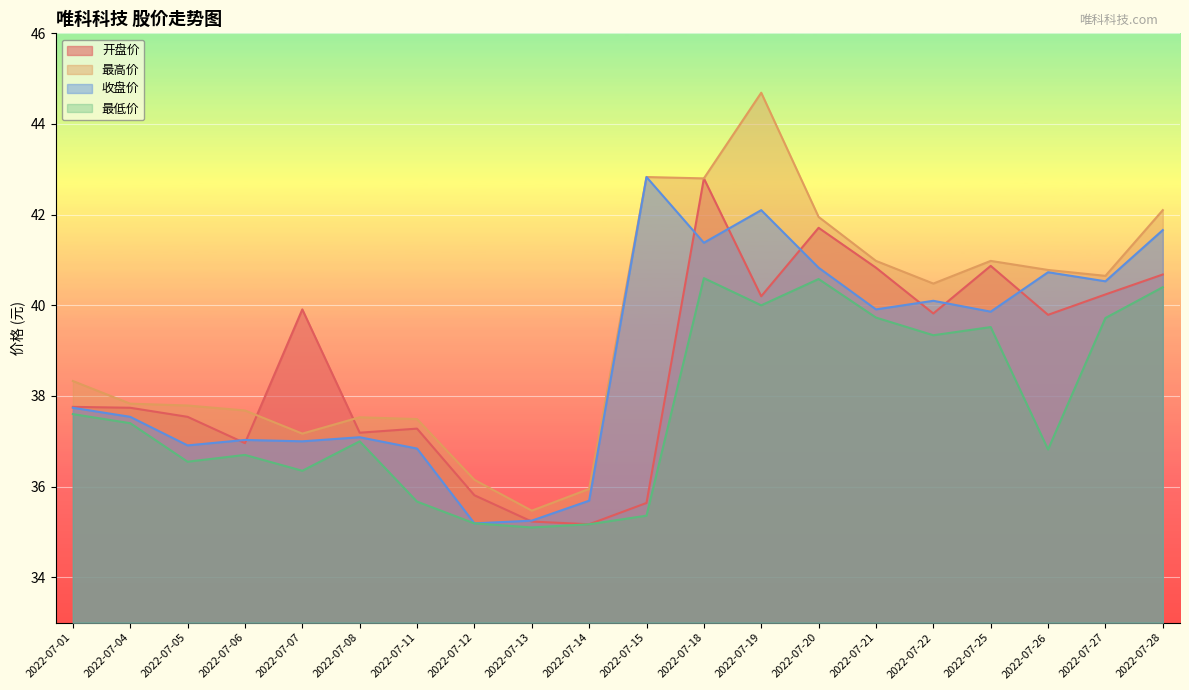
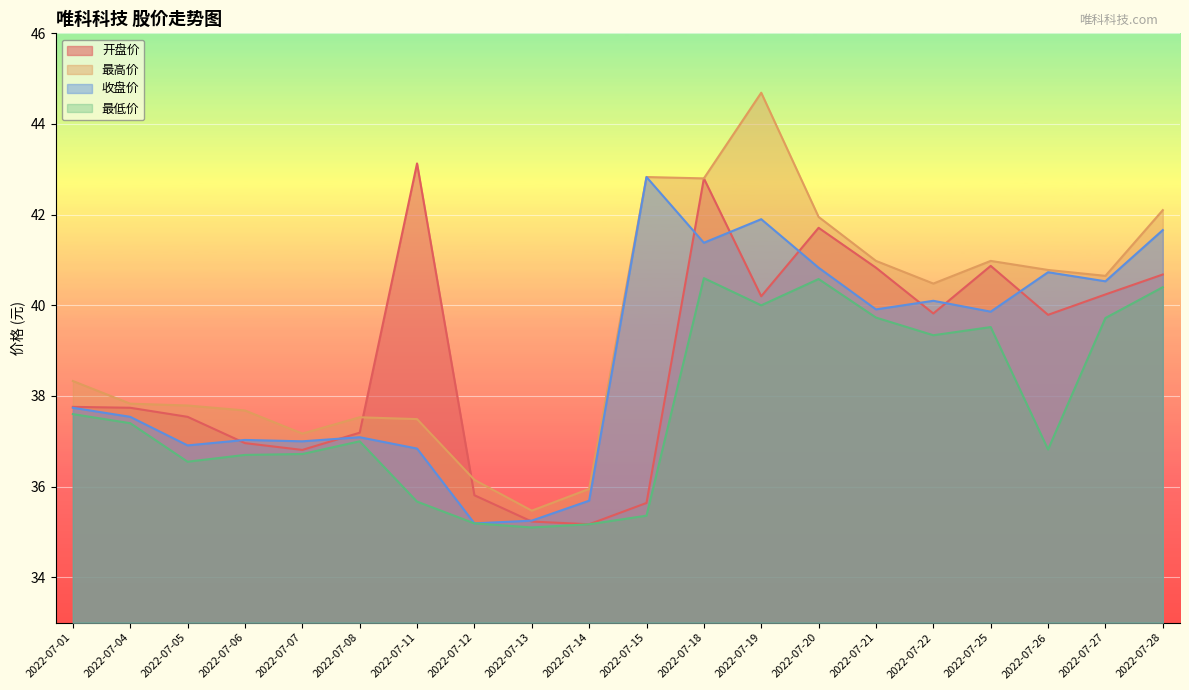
开盘价, 2022-07-07: 39.9 -> 36.8
最低价, 2022-07-07: 36.4 -> 36.7
开盘价, 2022-07-11: 37.3 -> 43.1
收盘价, 2022-07-19: 42.1 -> 41.9
